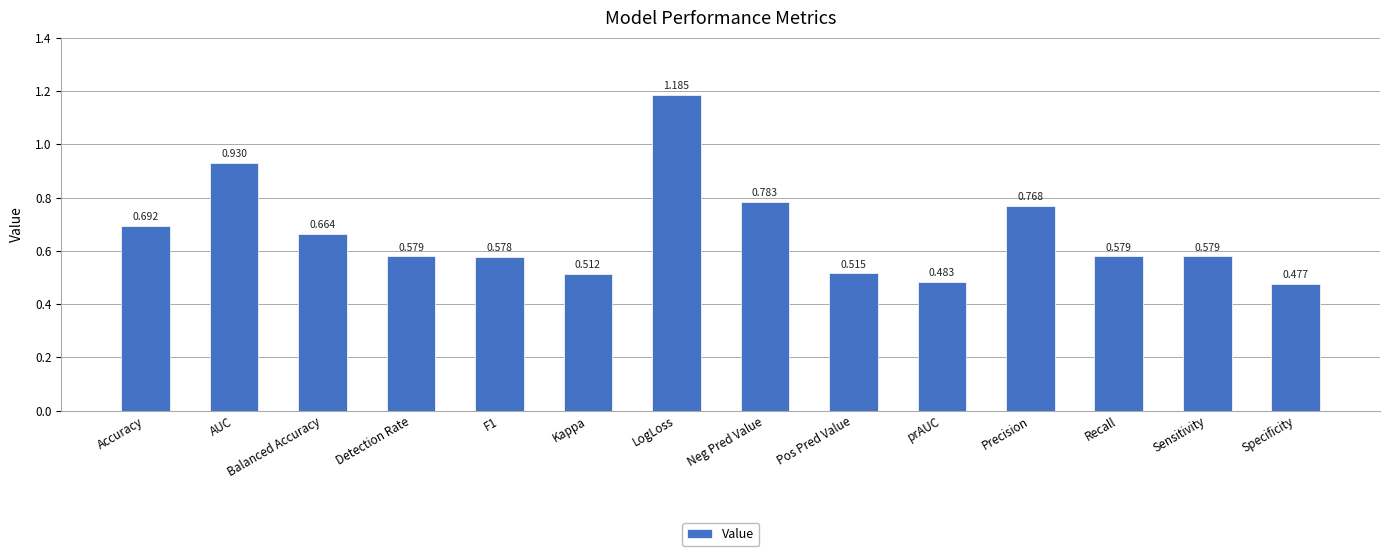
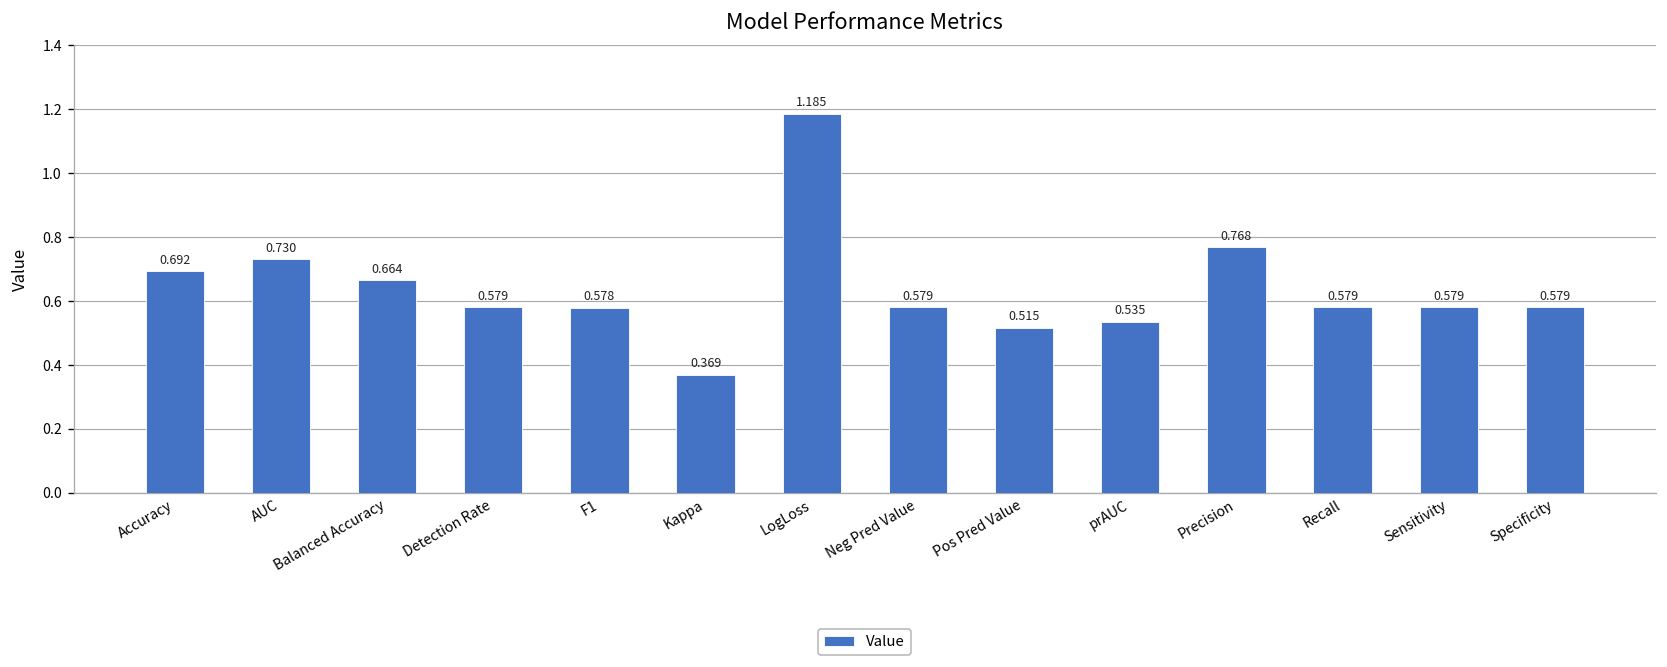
AUC: 0.930 -> 0.730
Kappa: 0.512 -> 0.369
Neg Pred Value: 0.783 -> 0.579
prAUC: 0.483 -> 0.535
Specificity: 0.477 -> 0.579
